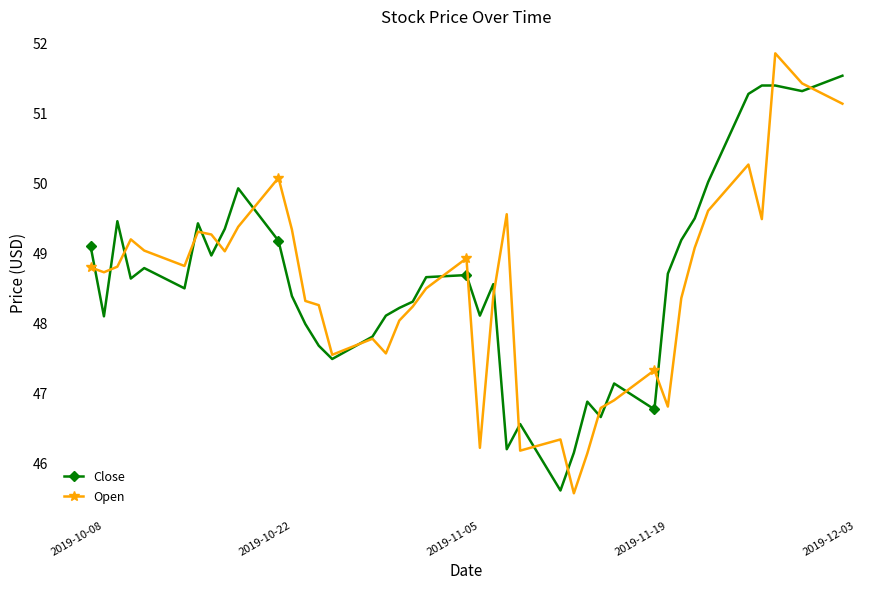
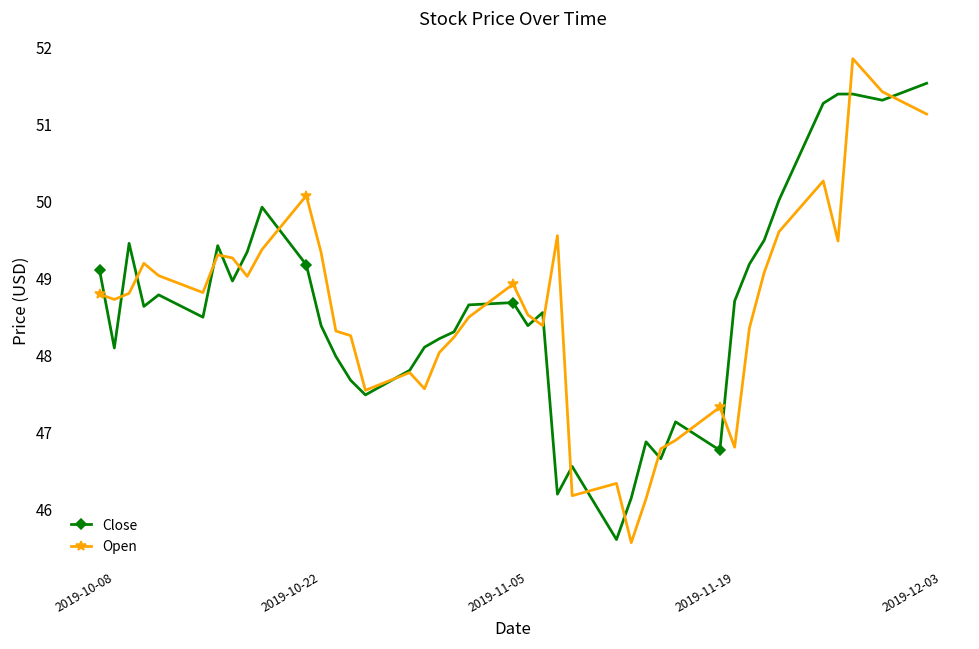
Close, 2019-11-05: 48.1 -> 48.4
Open, 2019-11-05: 46.2 -> 48.5
